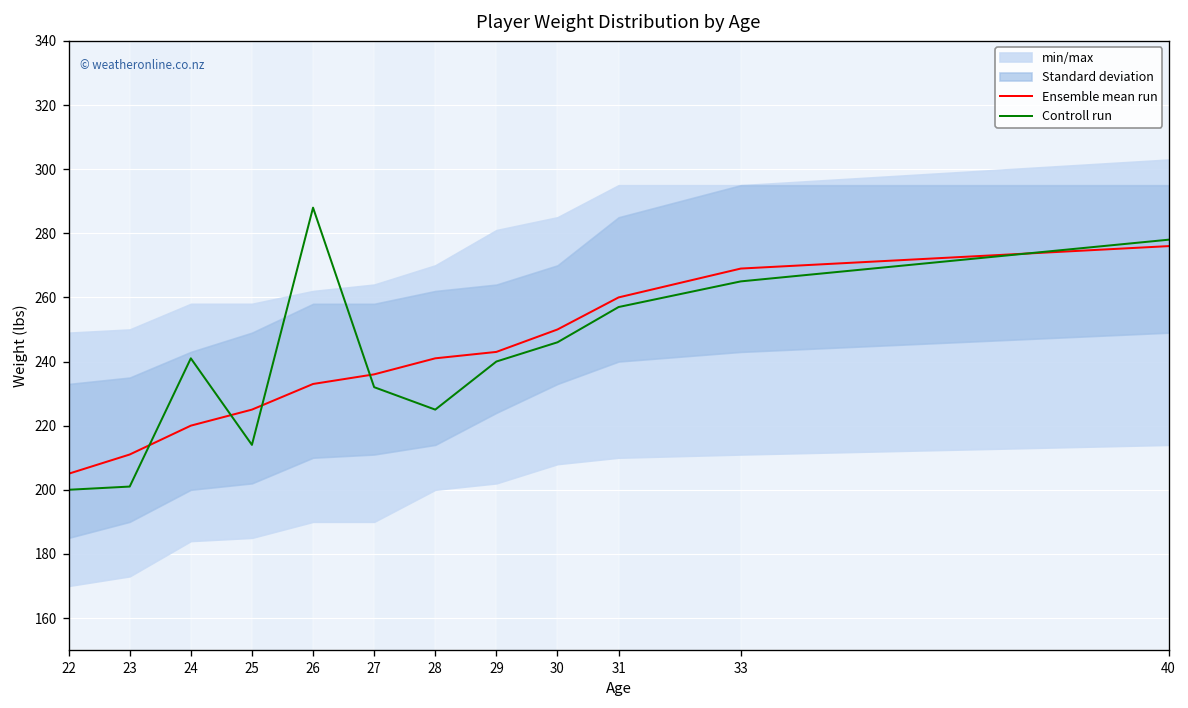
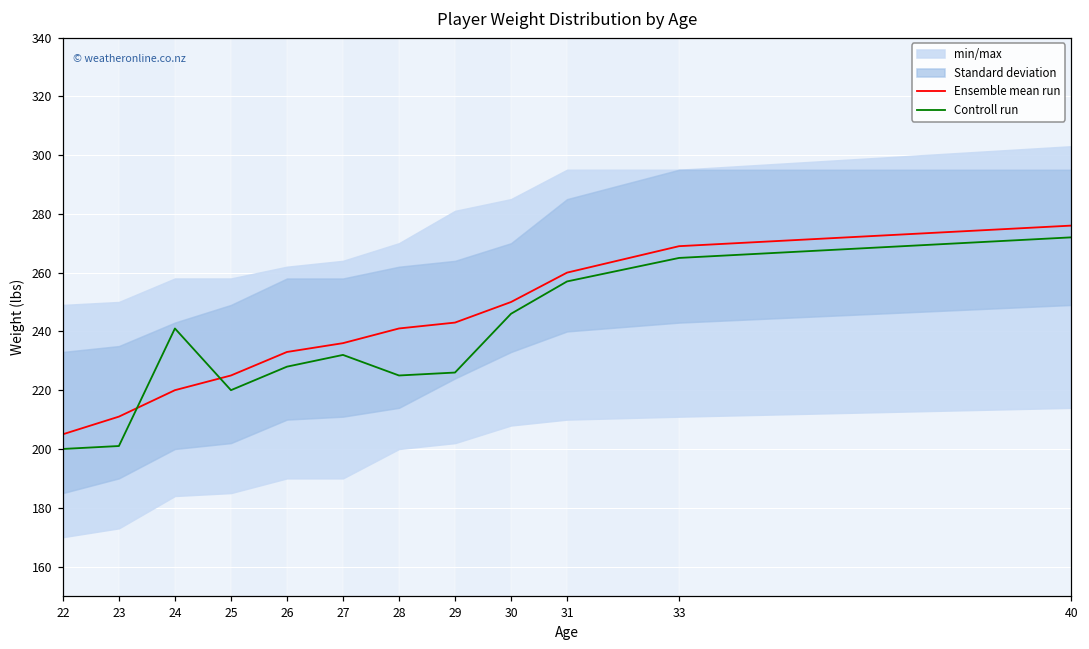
Controll run, 25: 214 -> 220
Controll run, 26: 288 -> 228
Controll run, 29: 240 -> 226
Controll run, 40: 278 -> 272
